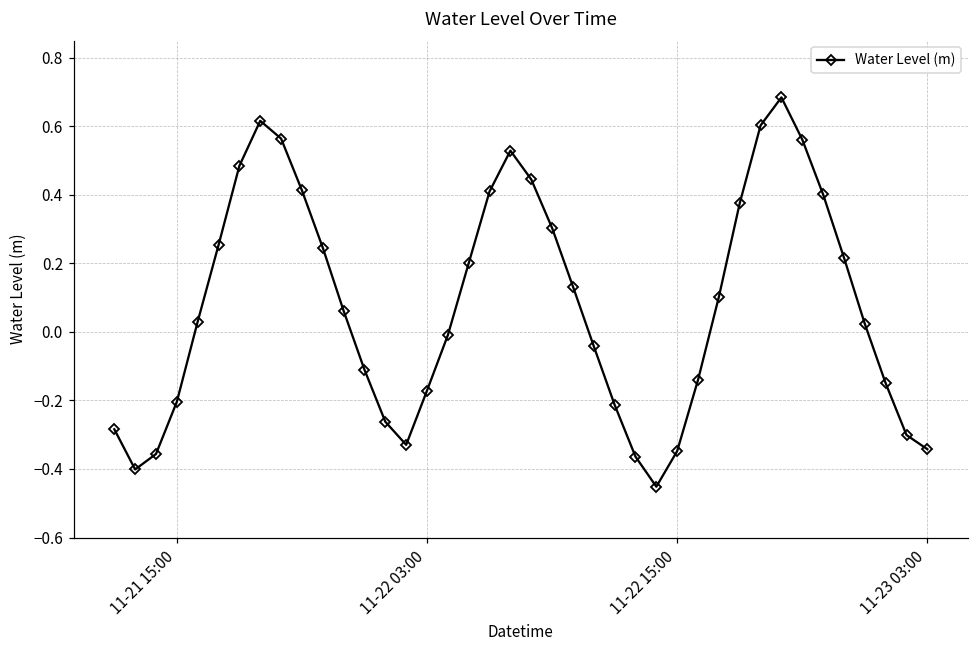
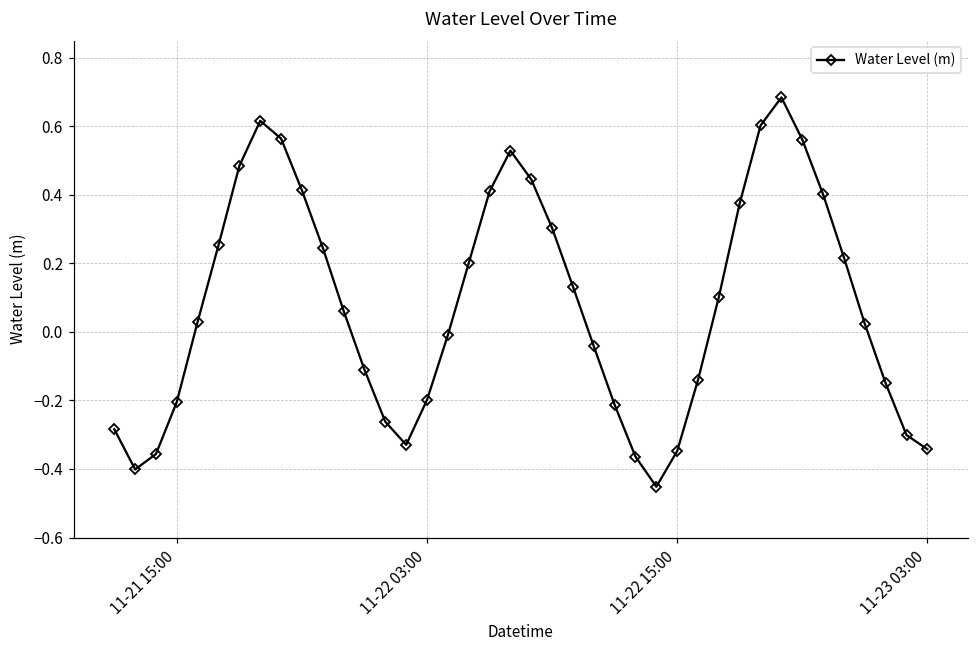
11-22 03:00: -0.17 -> -0.20
